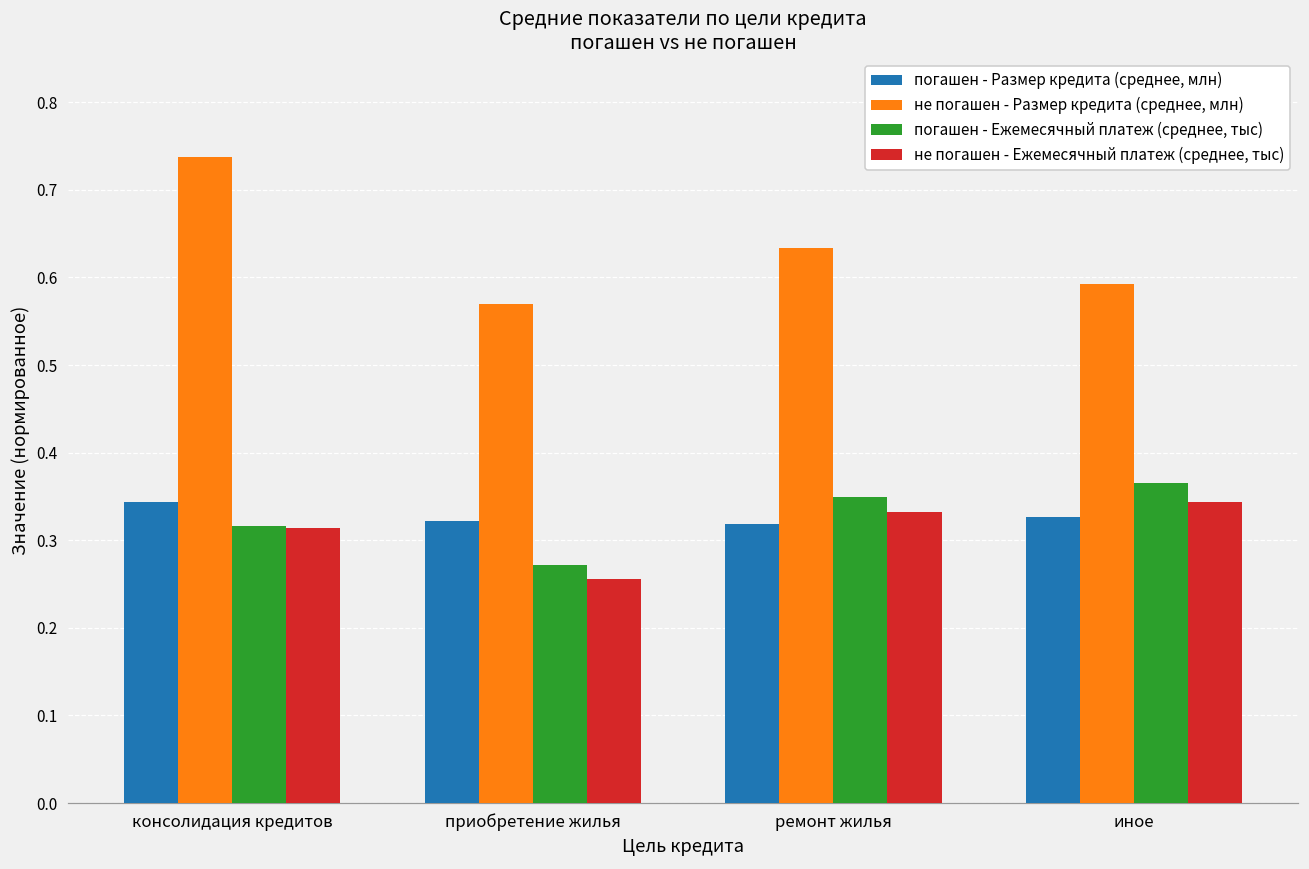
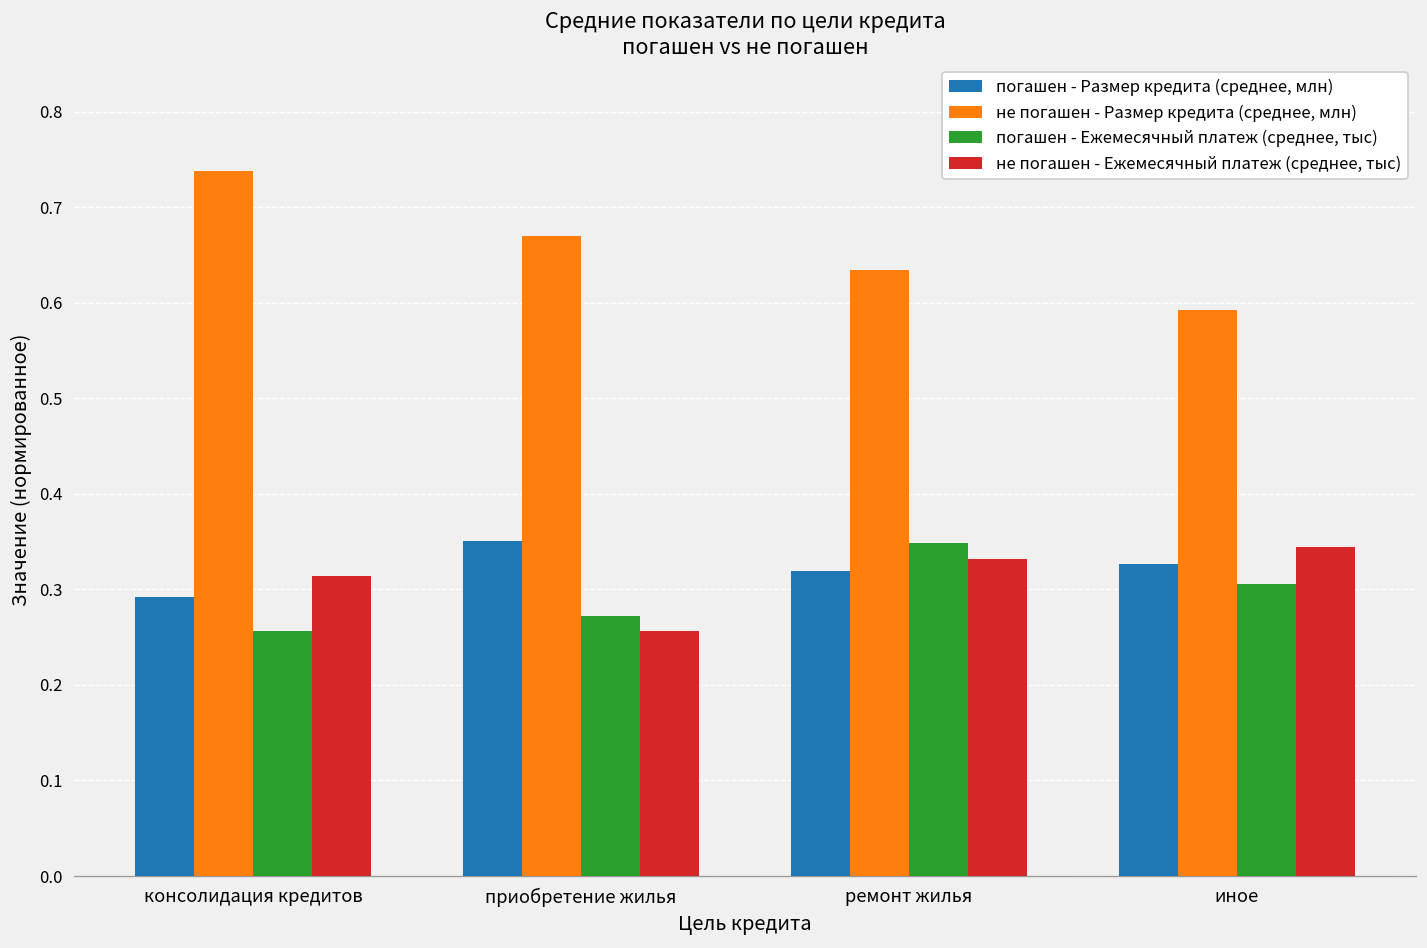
погашен - Размер кредита (среднее, млн), консолидация кредитов: 0.34 -> 0.29
погашен - Ежемесячный платеж (среднее, тыс), консолидация кредитов: 0.32 -> 0.26
погашен - Размер кредита (среднее, млн), приобретение жилья: 0.32 -> 0.35
не погашен - Размер кредита (среднее, млн), приобретение жилья: 0.57 -> 0.67
погашен - Ежемесячный платеж (среднее, тыс), иное: 0.37 -> 0.31
